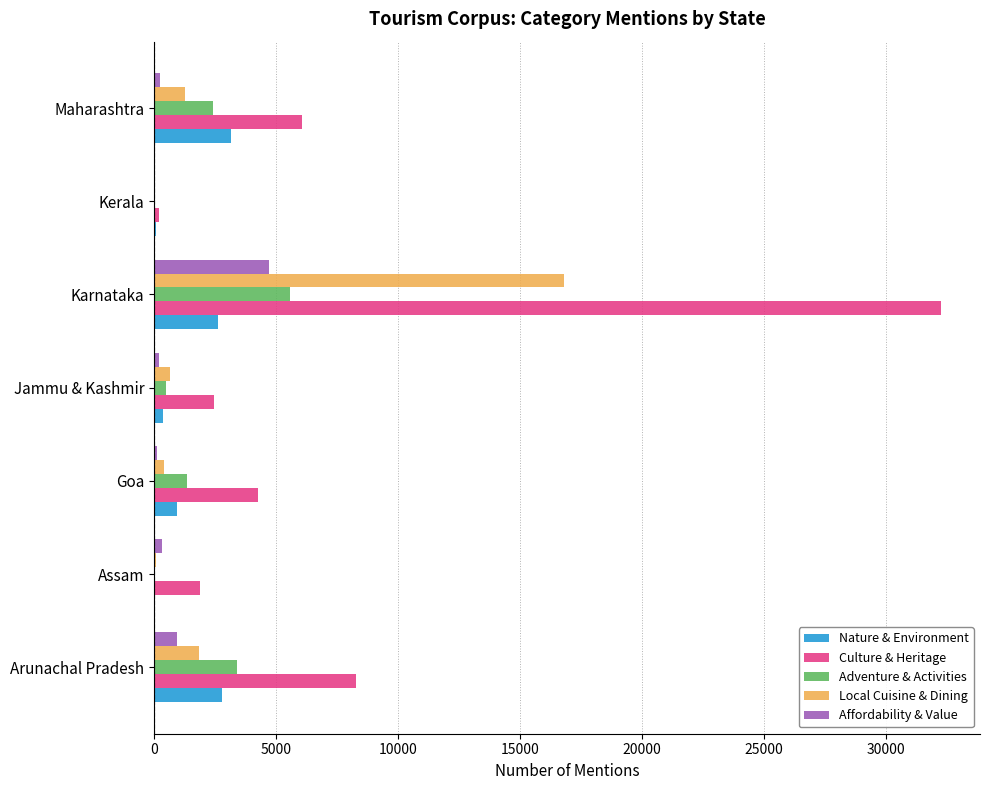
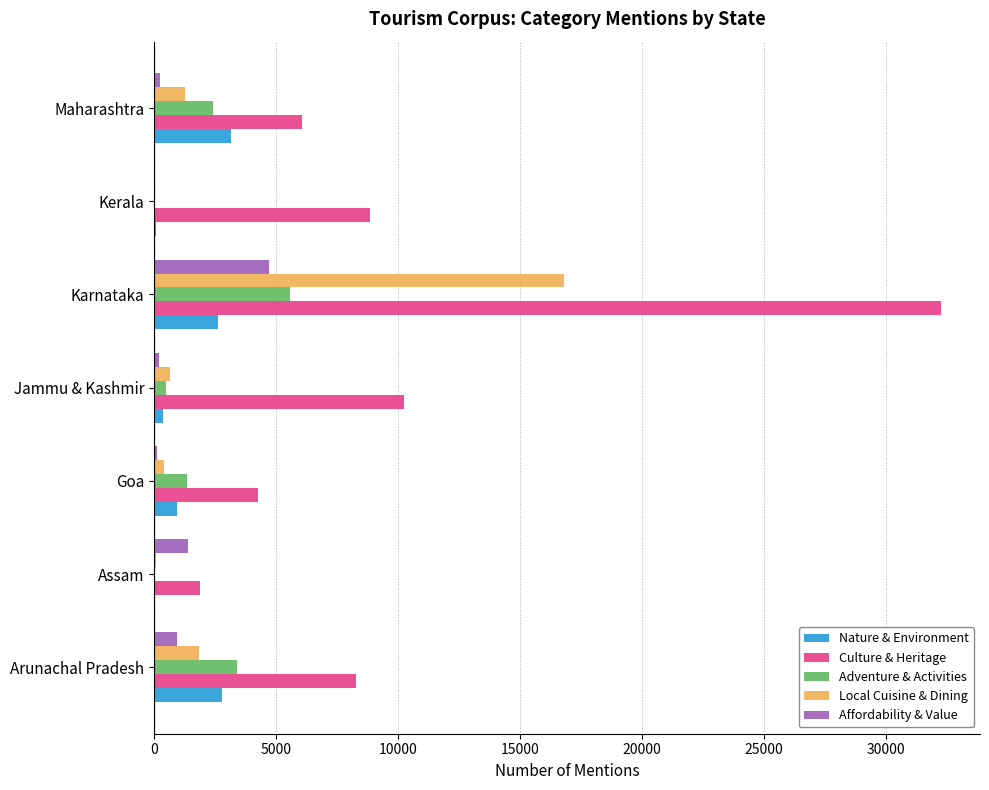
Culture & Heritage, Kerala: 200 -> 8900
Culture & Heritage, Jammu & Kashmir: 2500 -> 10200
Affordability & Value, Assam: 300 -> 1400
